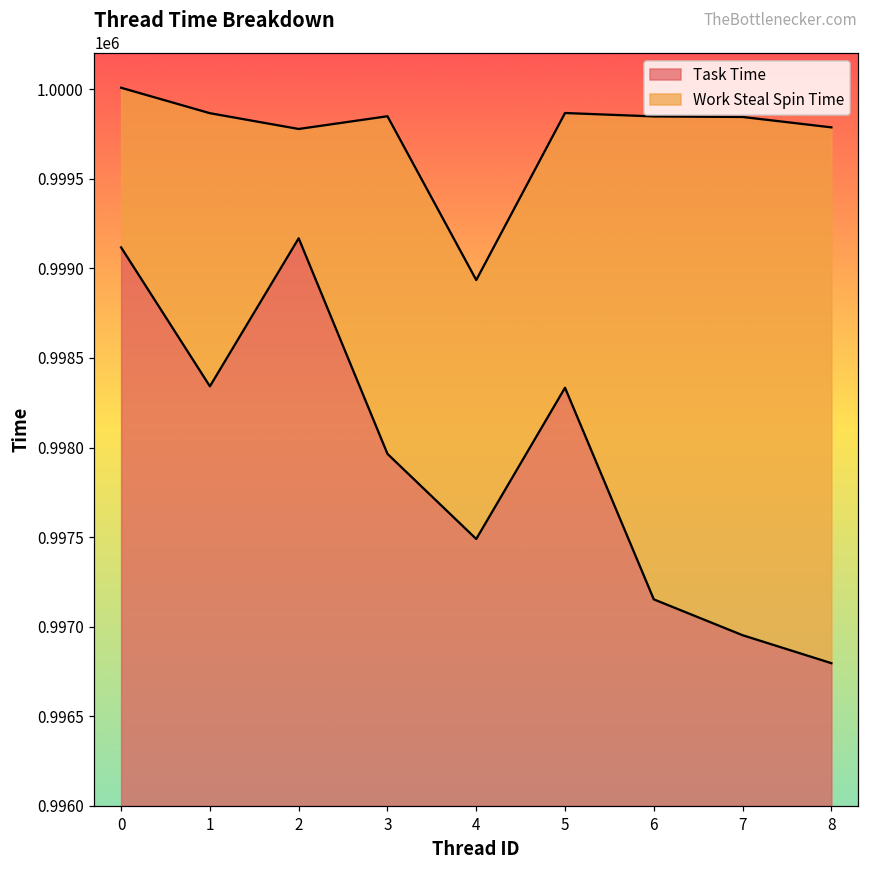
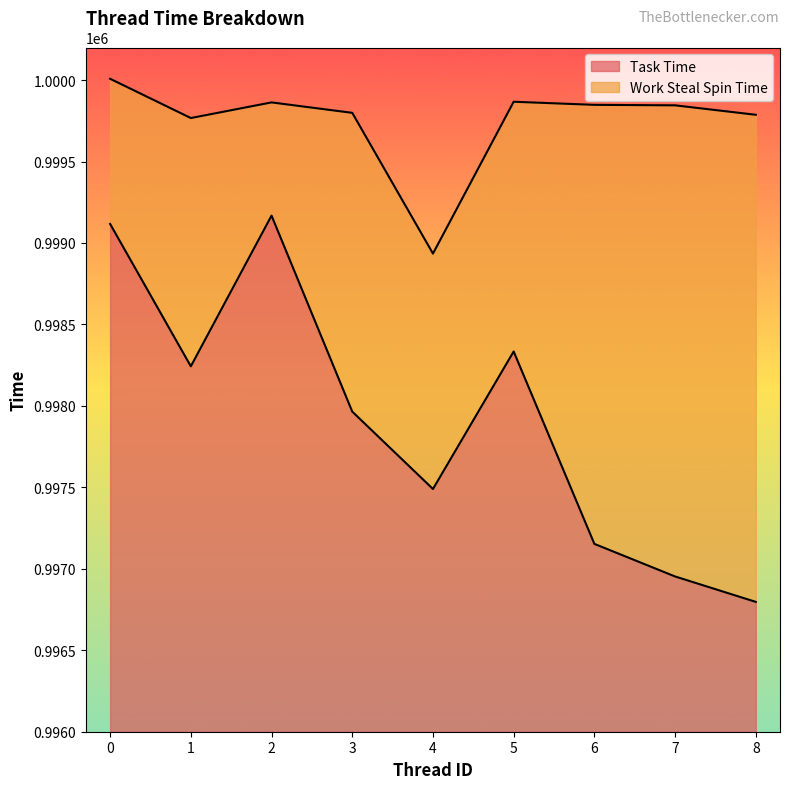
Task Time, 1: 998340 -> 998240
Work Steal Spin Time, 2: 610 -> 700
Work Steal Spin Time, 3: 1880 -> 1830
